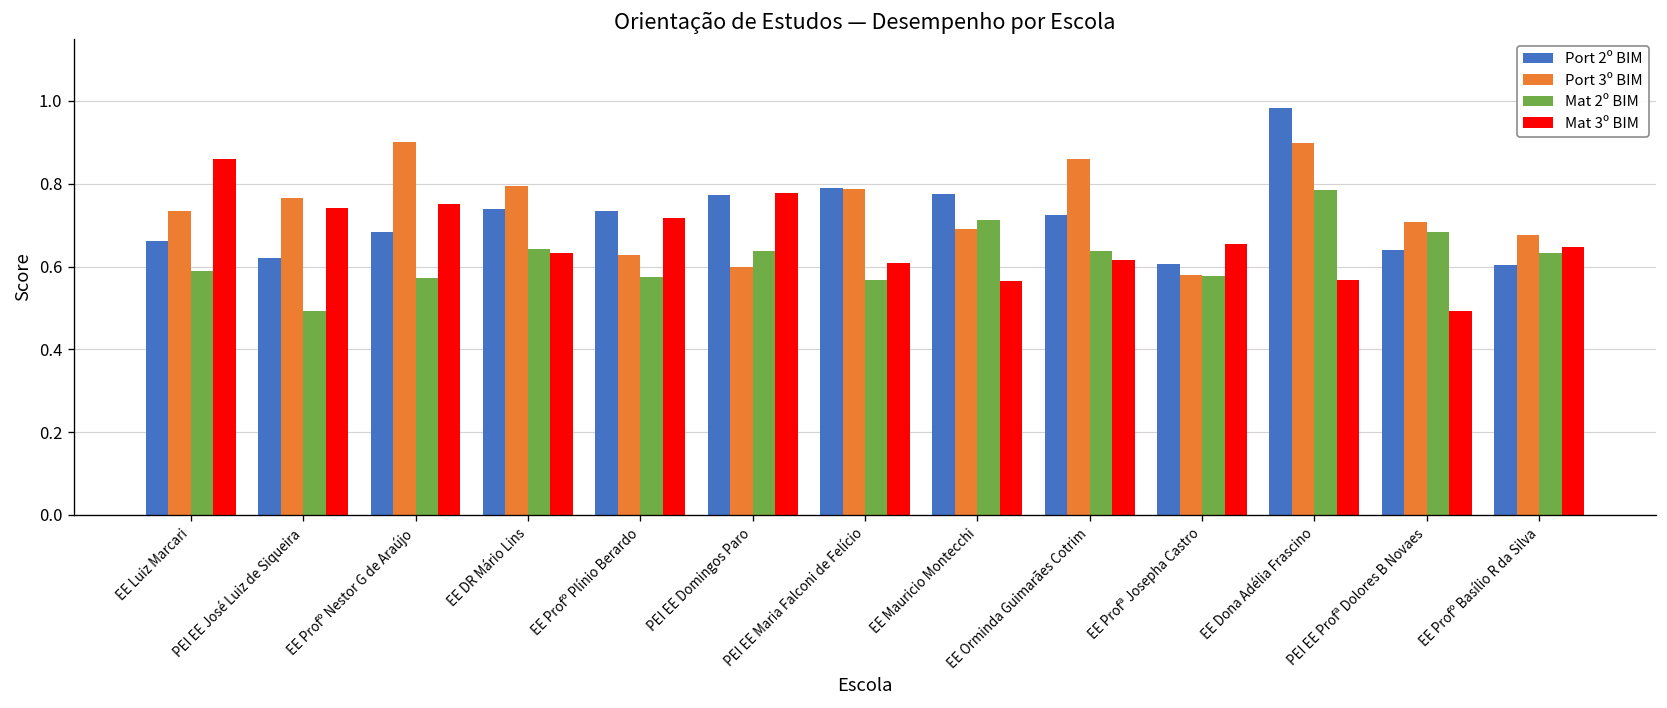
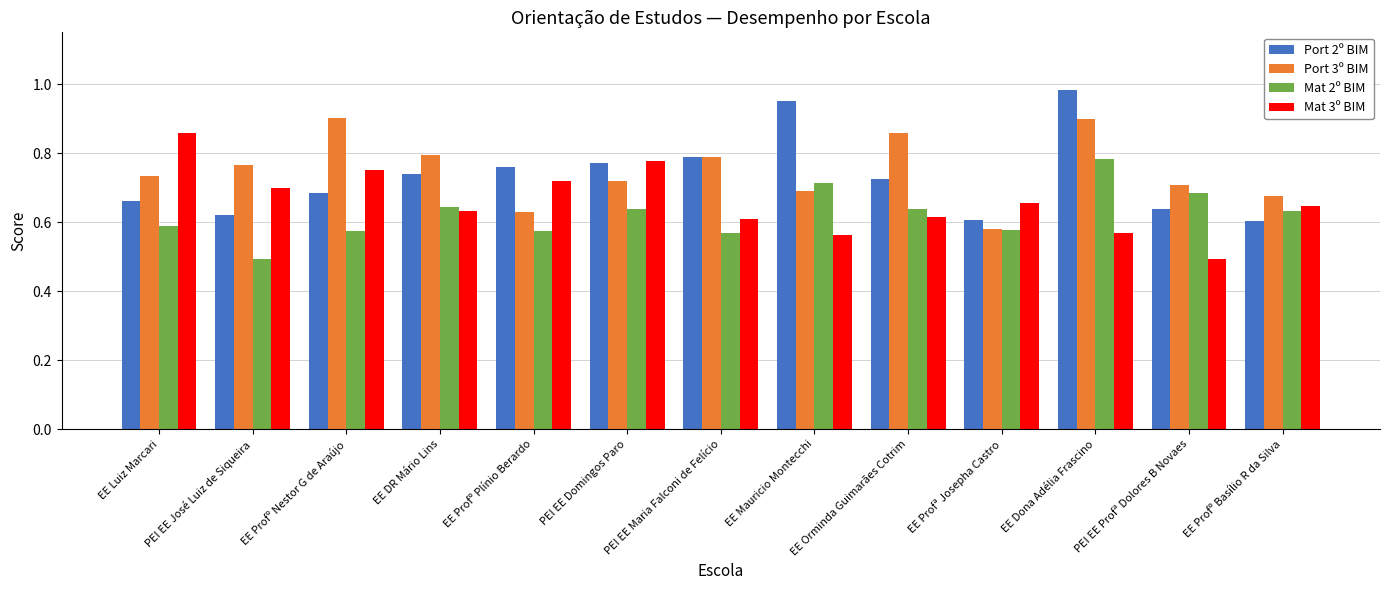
Mat 3º BIM, PEI EE José Luiz de Siqueira: 0.74 -> 0.70
Port 2º BIM, EE Profº Plínio Berardo: 0.73 -> 0.76
Port 3º BIM, PEI EE Domingos Paro: 0.60 -> 0.72
Port 2º BIM, EE Mauricio Montecchi: 0.77 -> 0.95
